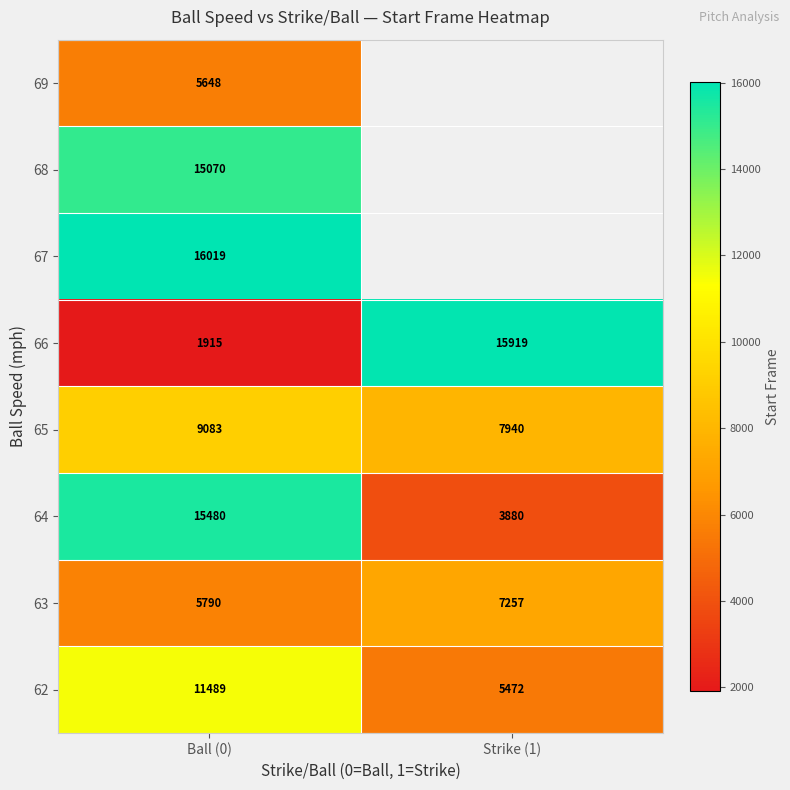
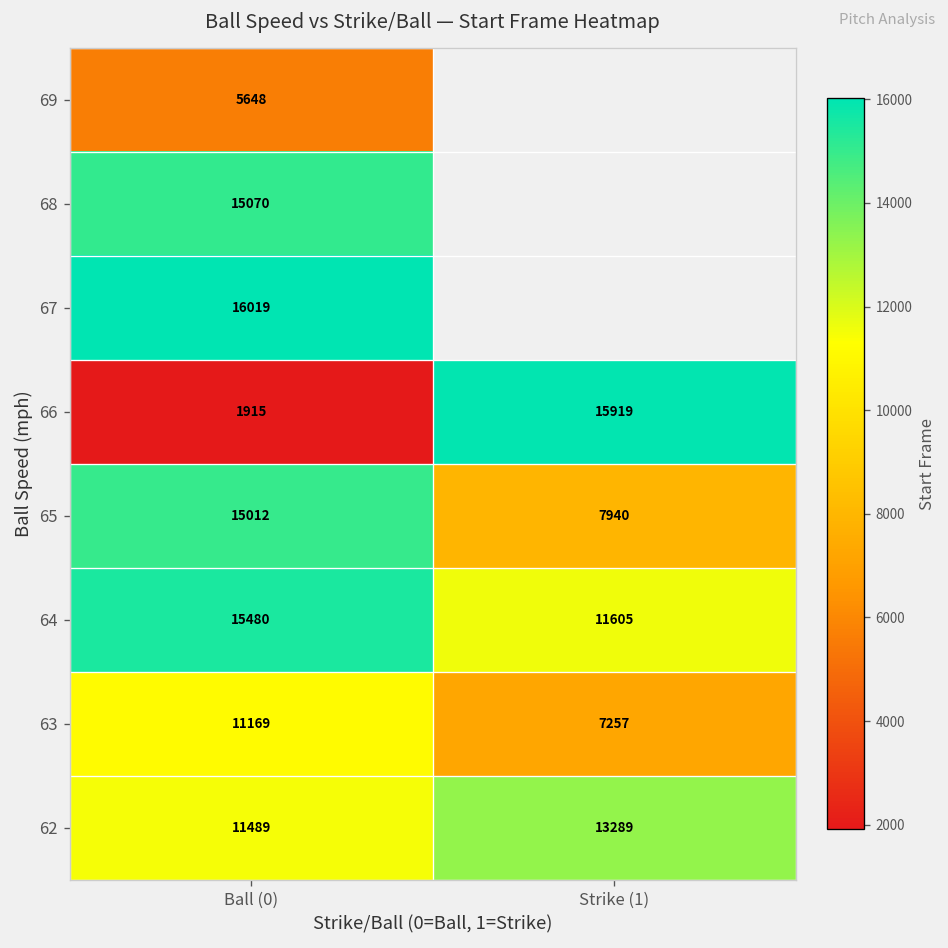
65, Ball (0): 9083 -> 15012
64, Strike (1): 3880 -> 11605
63, Ball (0): 5790 -> 11169
62, Strike (1): 5472 -> 13289
